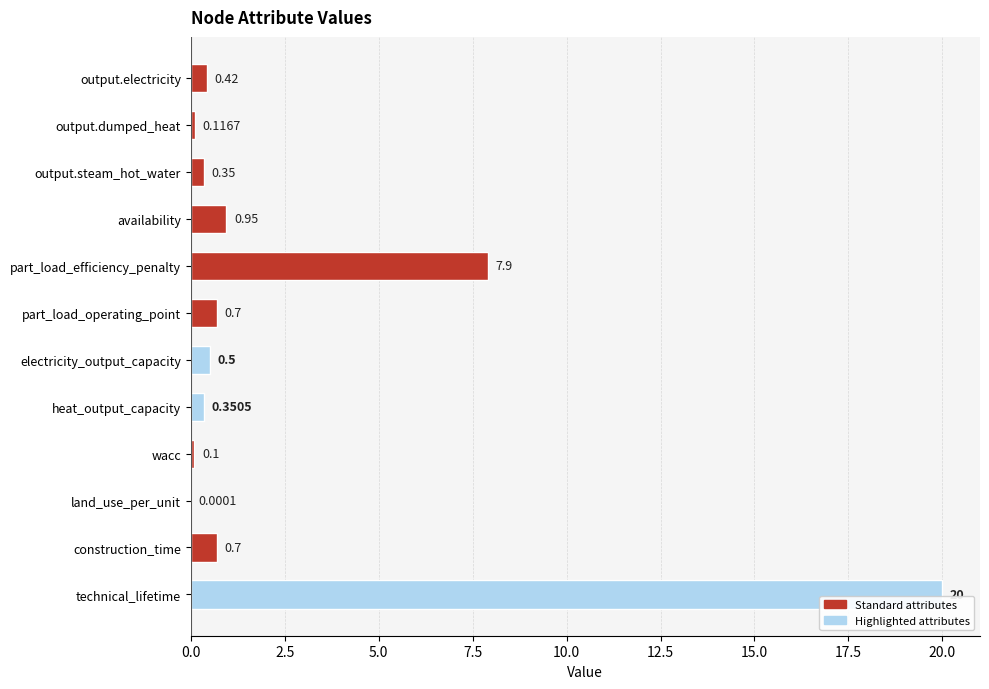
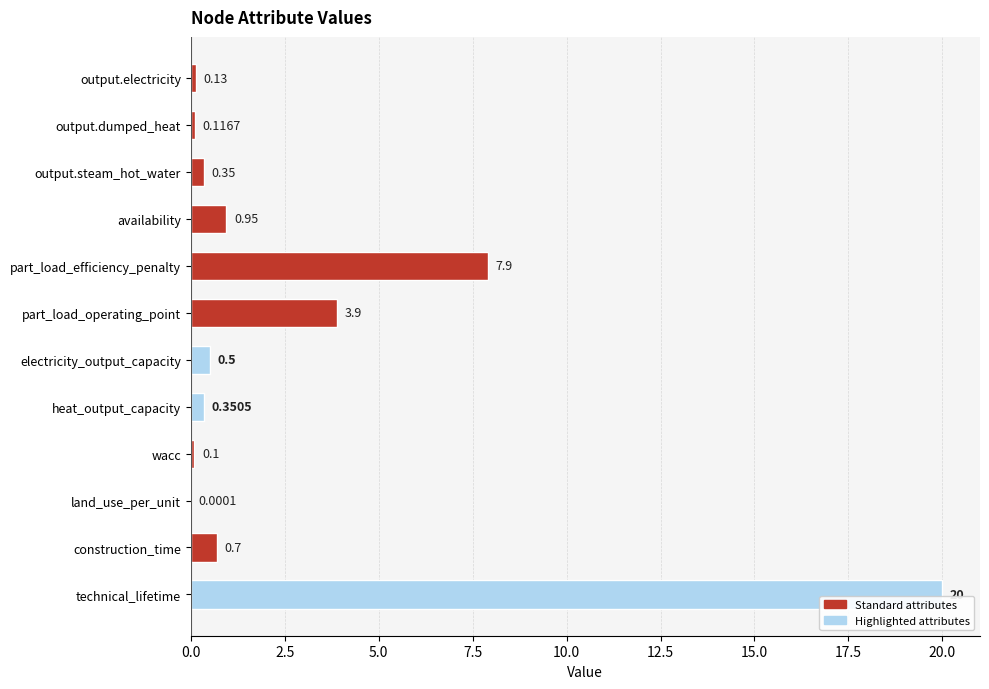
output.electricity: 0.42 -> 0.13
part_load_operating_point: 0.7 -> 3.9
